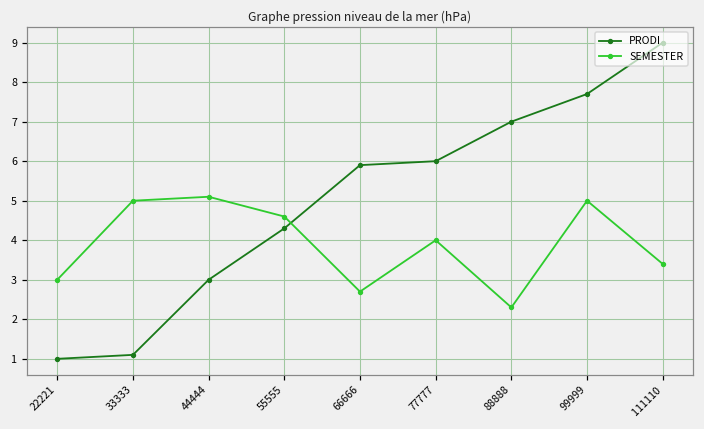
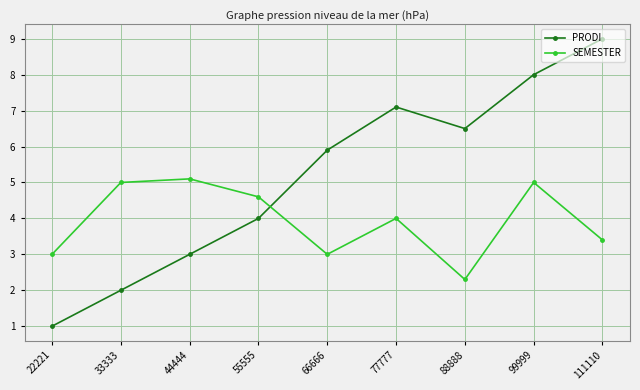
PRODI, 33333: 1.1 -> 2.0
PRODI, 55555: 4.3 -> 4.0
SEMESTER, 66666: 2.7 -> 3.0
PRODI, 77777: 6.0 -> 7.1
PRODI, 88888: 7.0 -> 6.5
PRODI, 99999: 7.7 -> 8.0
